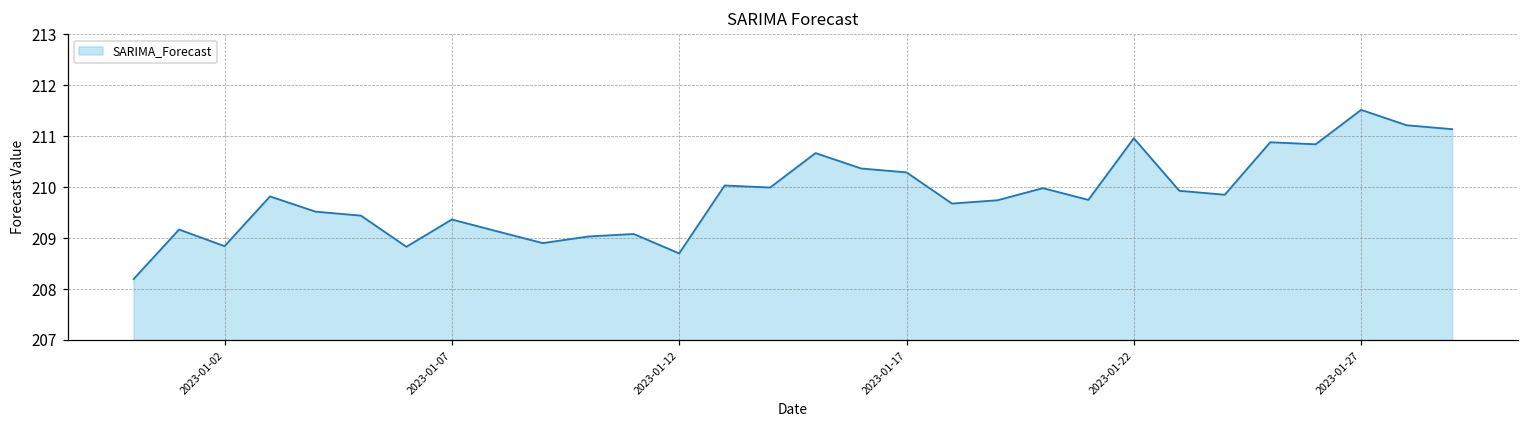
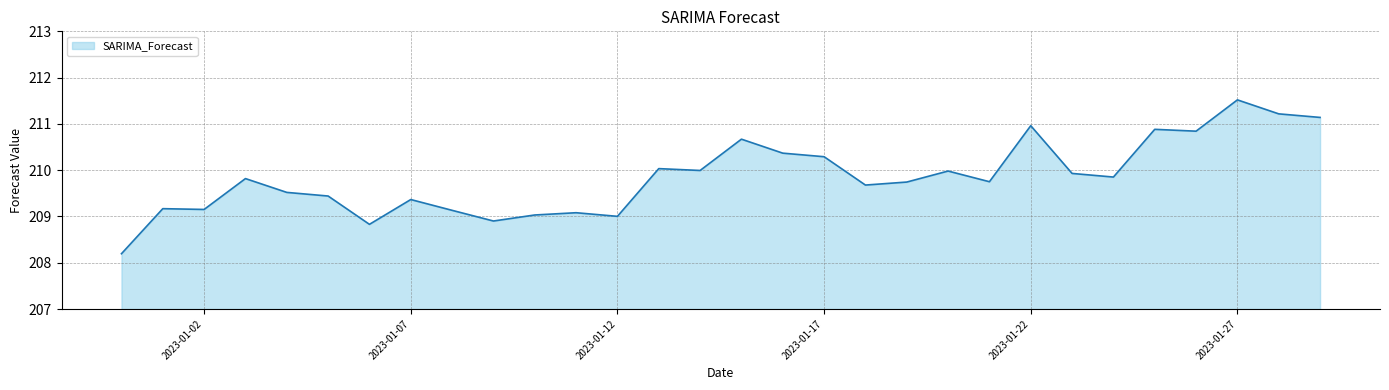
2023-01-02: 208.8 -> 209.2
2023-01-12: 208.7 -> 209.0
